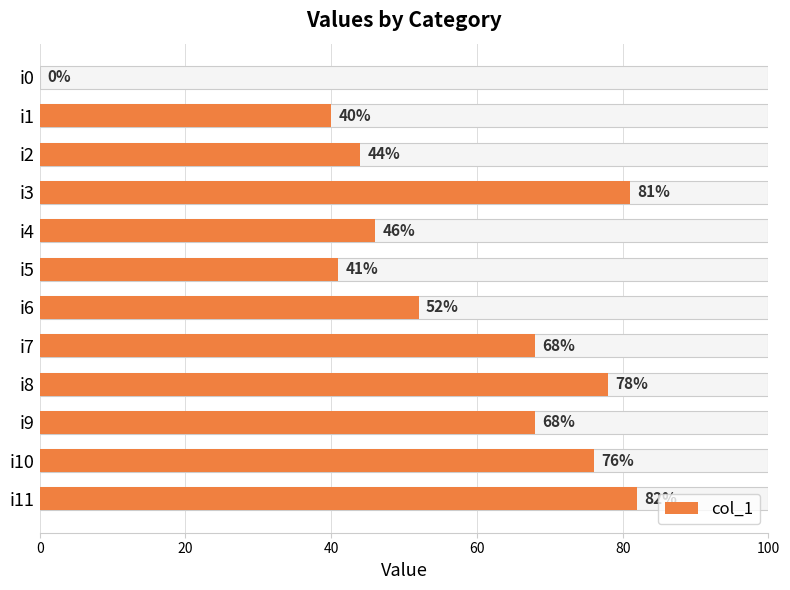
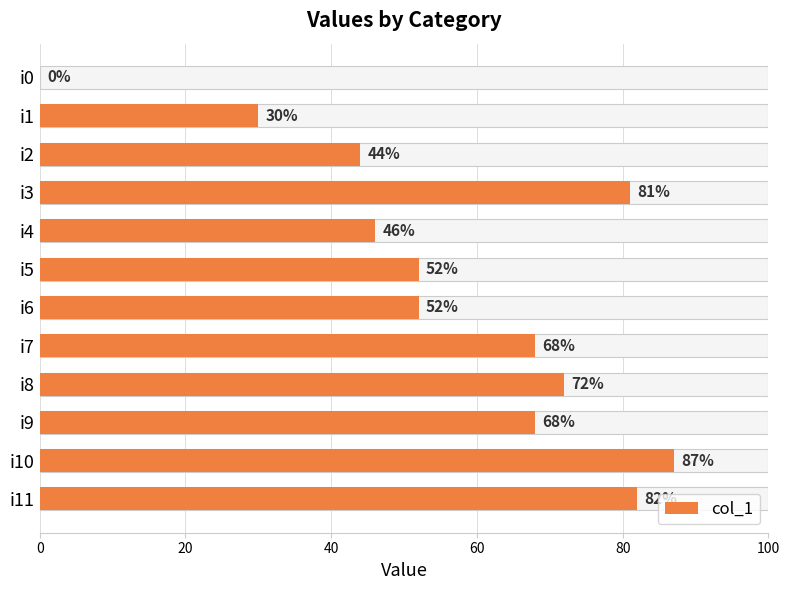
col_1, i1: 40% -> 30%
col_1, i5: 41% -> 52%
col_1, i8: 78% -> 72%
col_1, i10: 76% -> 87%
